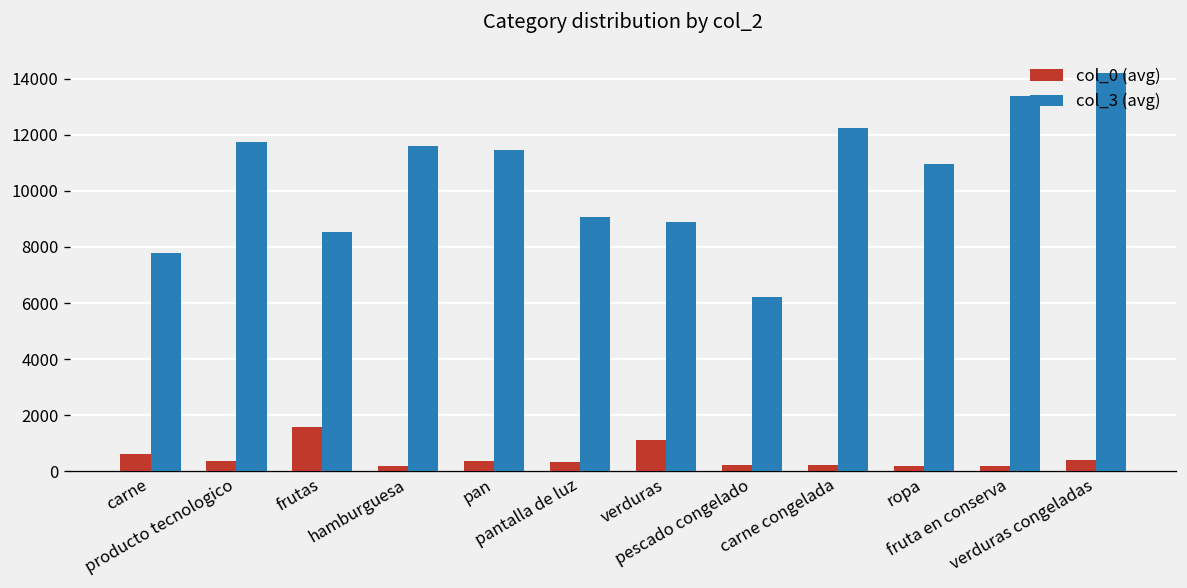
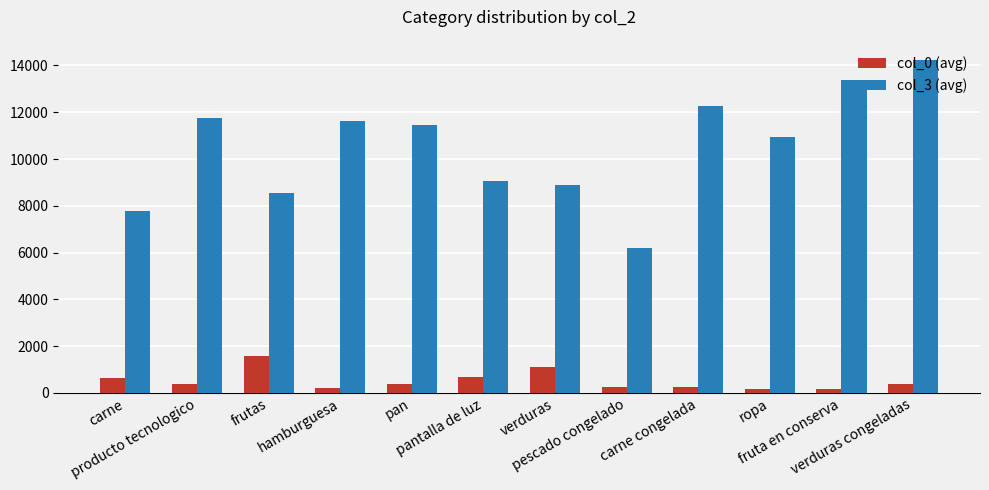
col_0 (avg), pantalla de luz: 300 -> 700
